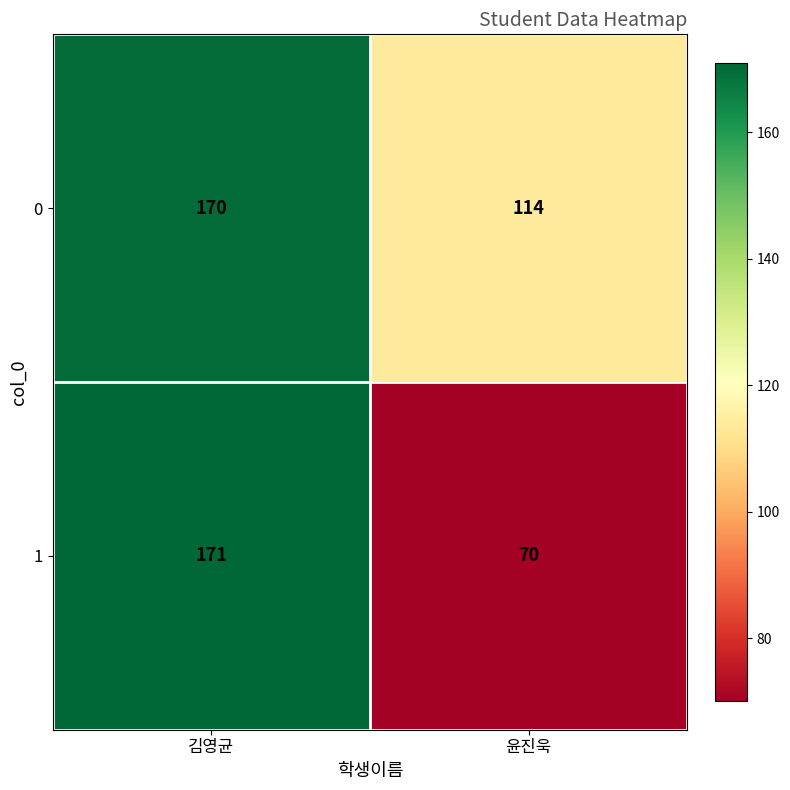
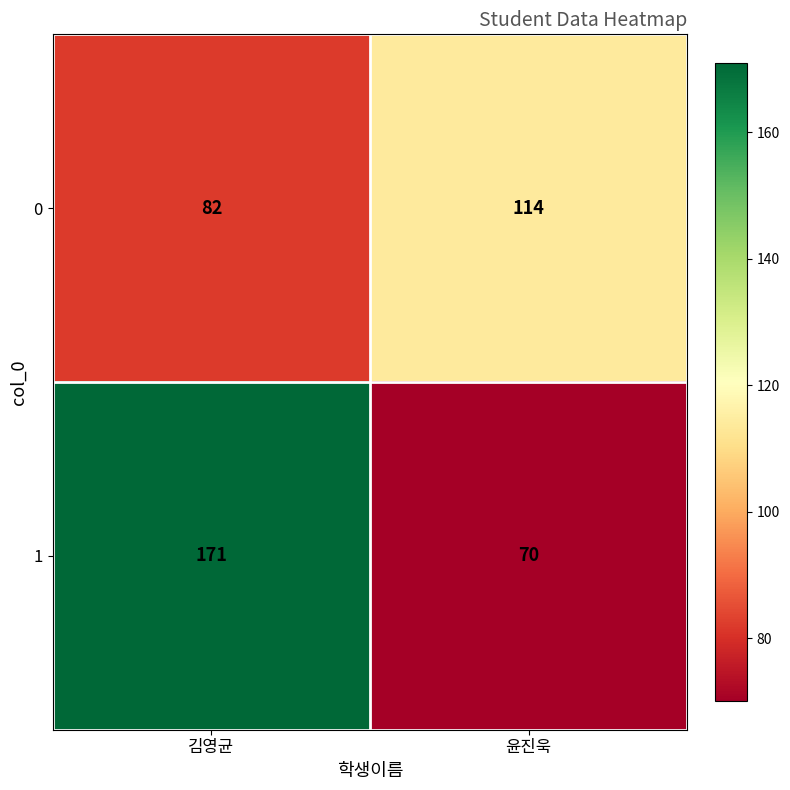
0, 김영균: 170 -> 82
